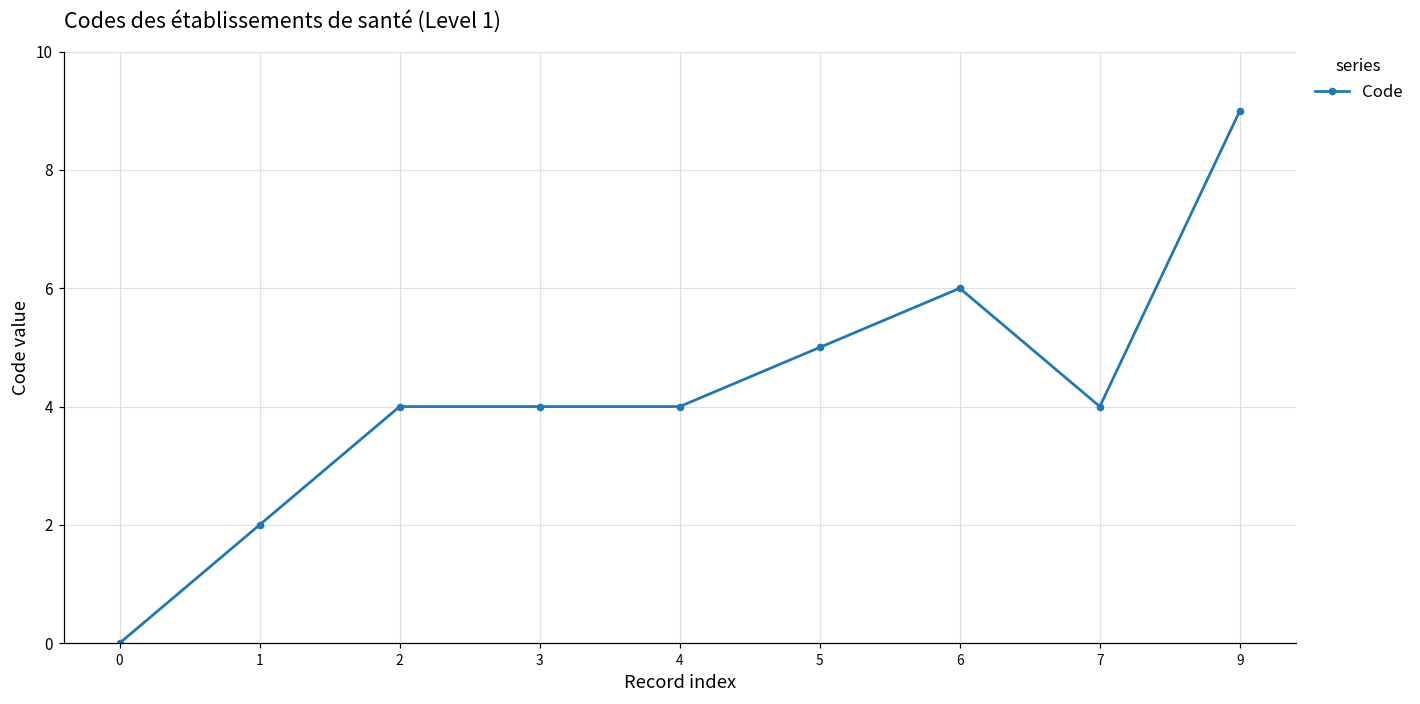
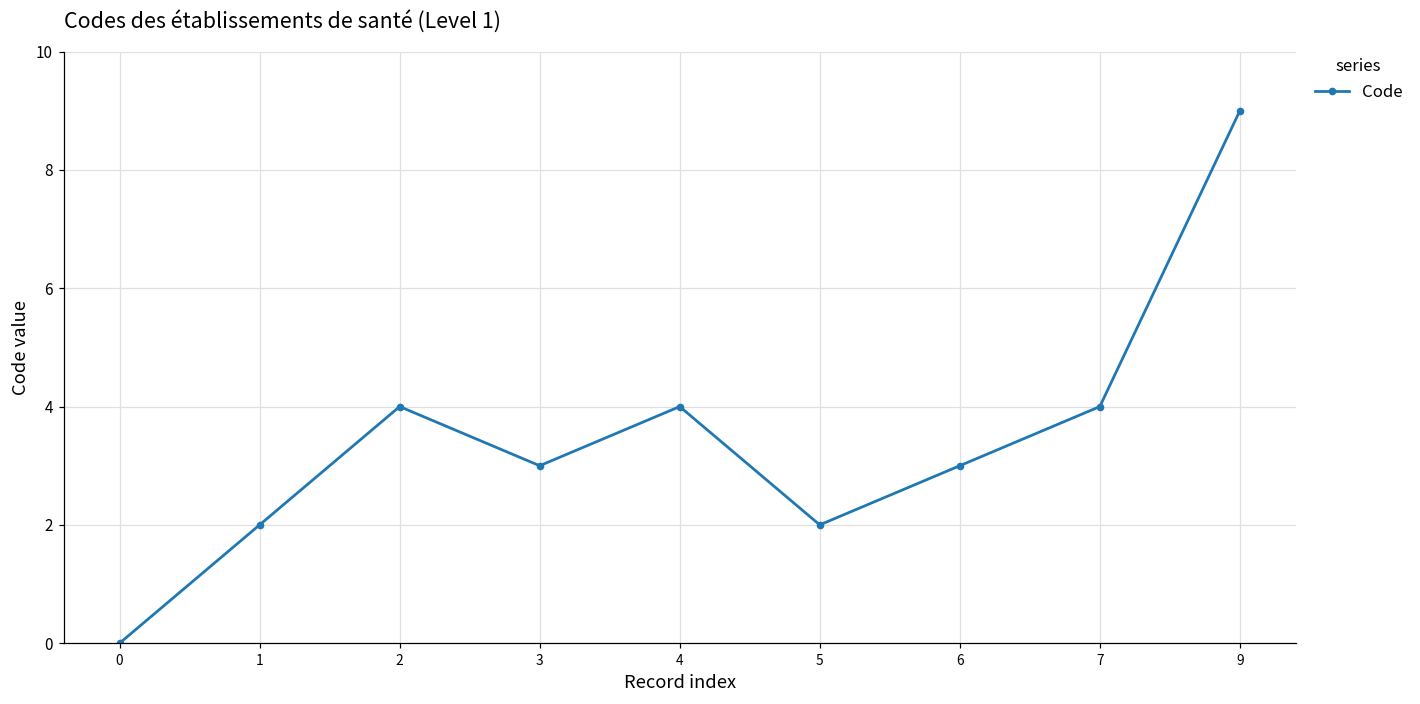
3: 4 -> 3
5: 5 -> 2
6: 6 -> 3
